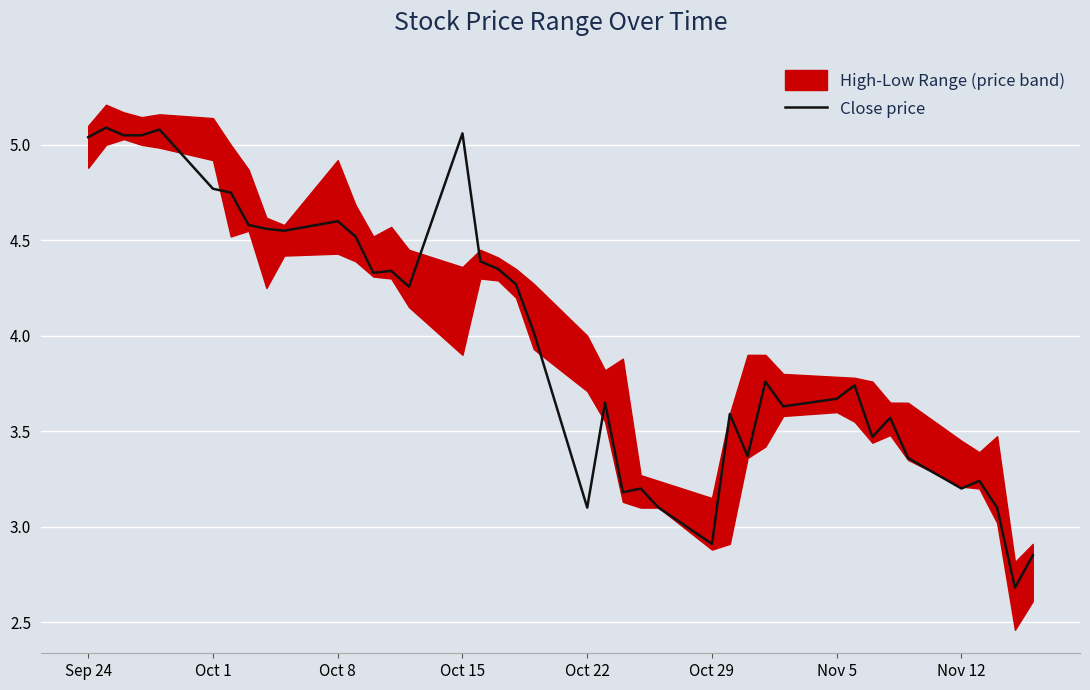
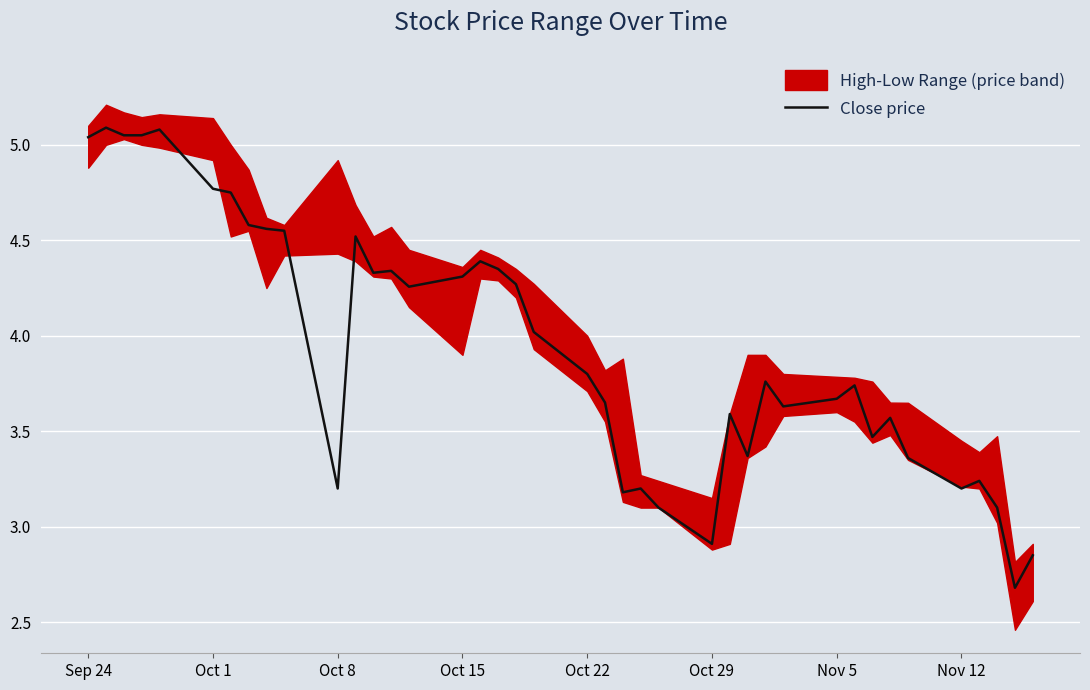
Close price, Oct 8: 4.6 -> 3.2
Close price, Oct 15: 5.06 -> 4.31
Close price, Oct 22: 3.1 -> 3.8
